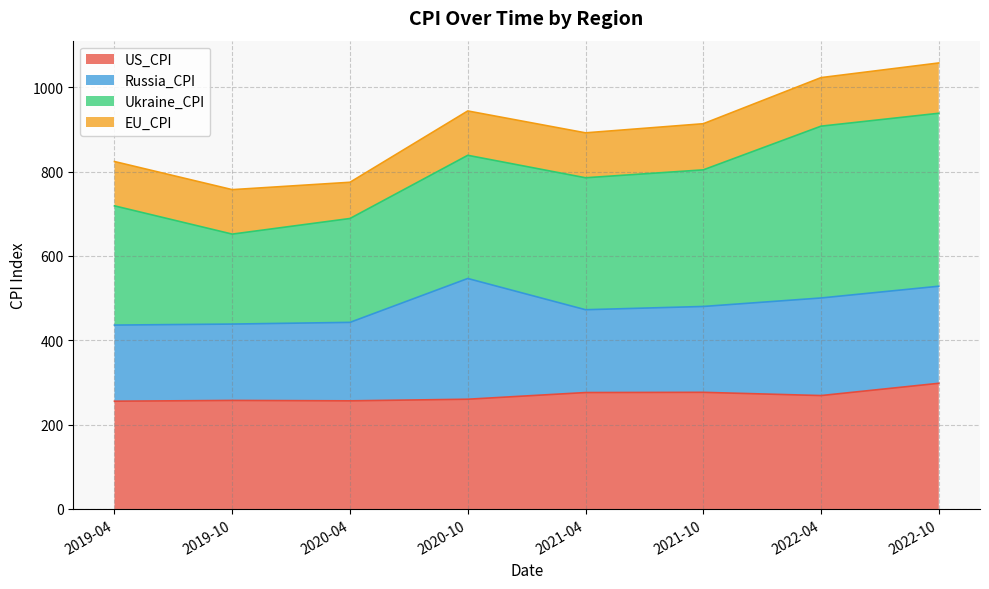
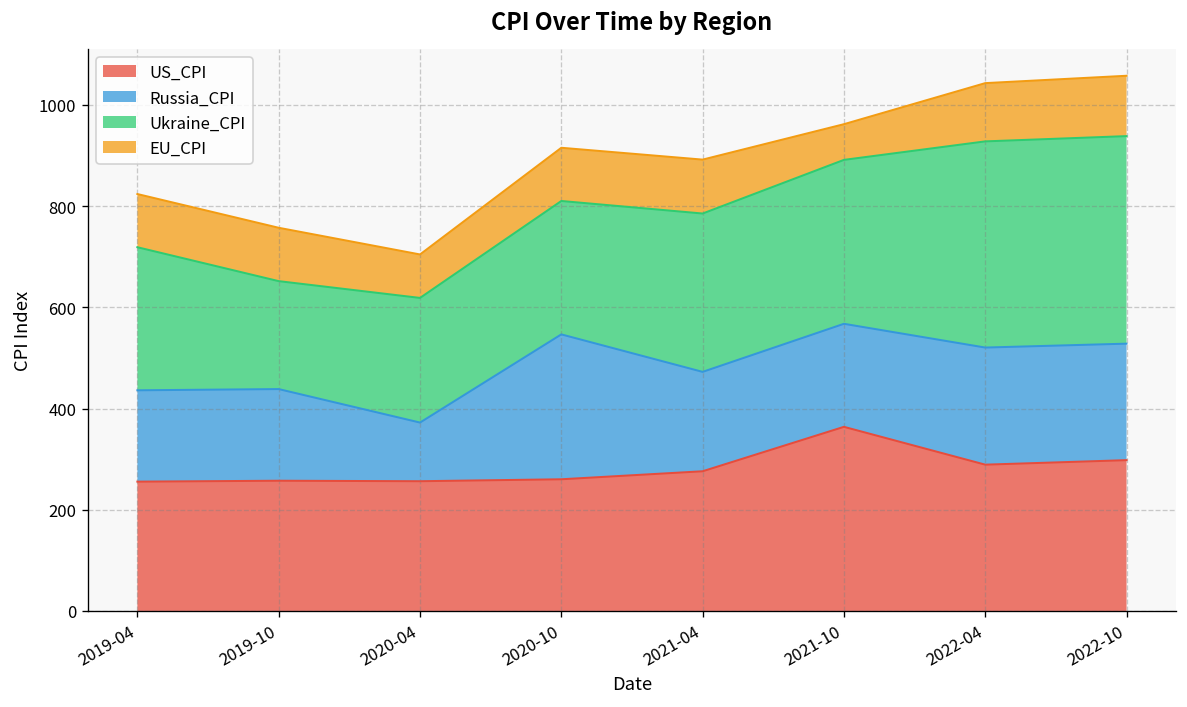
Russia_CPI, 2020-04: 190 -> 120
Ukraine_CPI, 2020-10: 290 -> 260
US_CPI, 2021-10: 280 -> 360
EU_CPI, 2021-10: 110 -> 70
US_CPI, 2022-04: 270 -> 290
